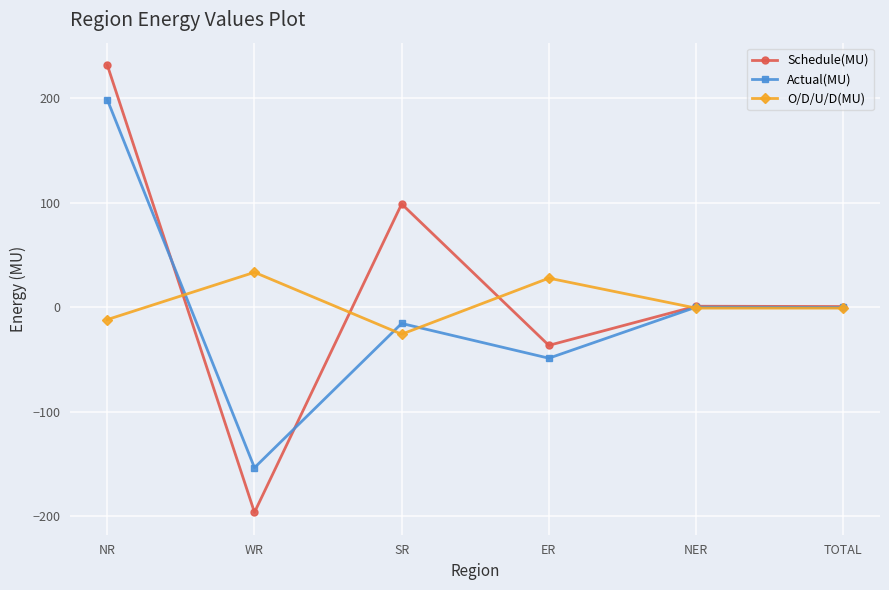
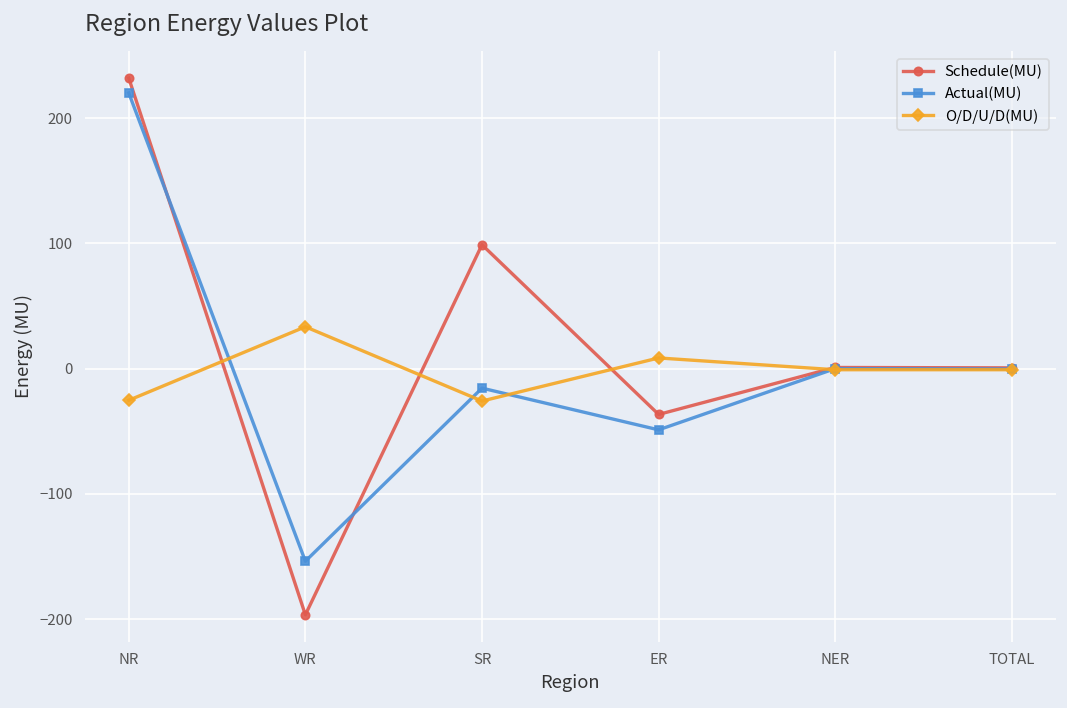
Actual(MU), NR: 199 -> 220
O/D/U/D(MU), NR: -12 -> -25
O/D/U/D(MU), ER: 28 -> 9
